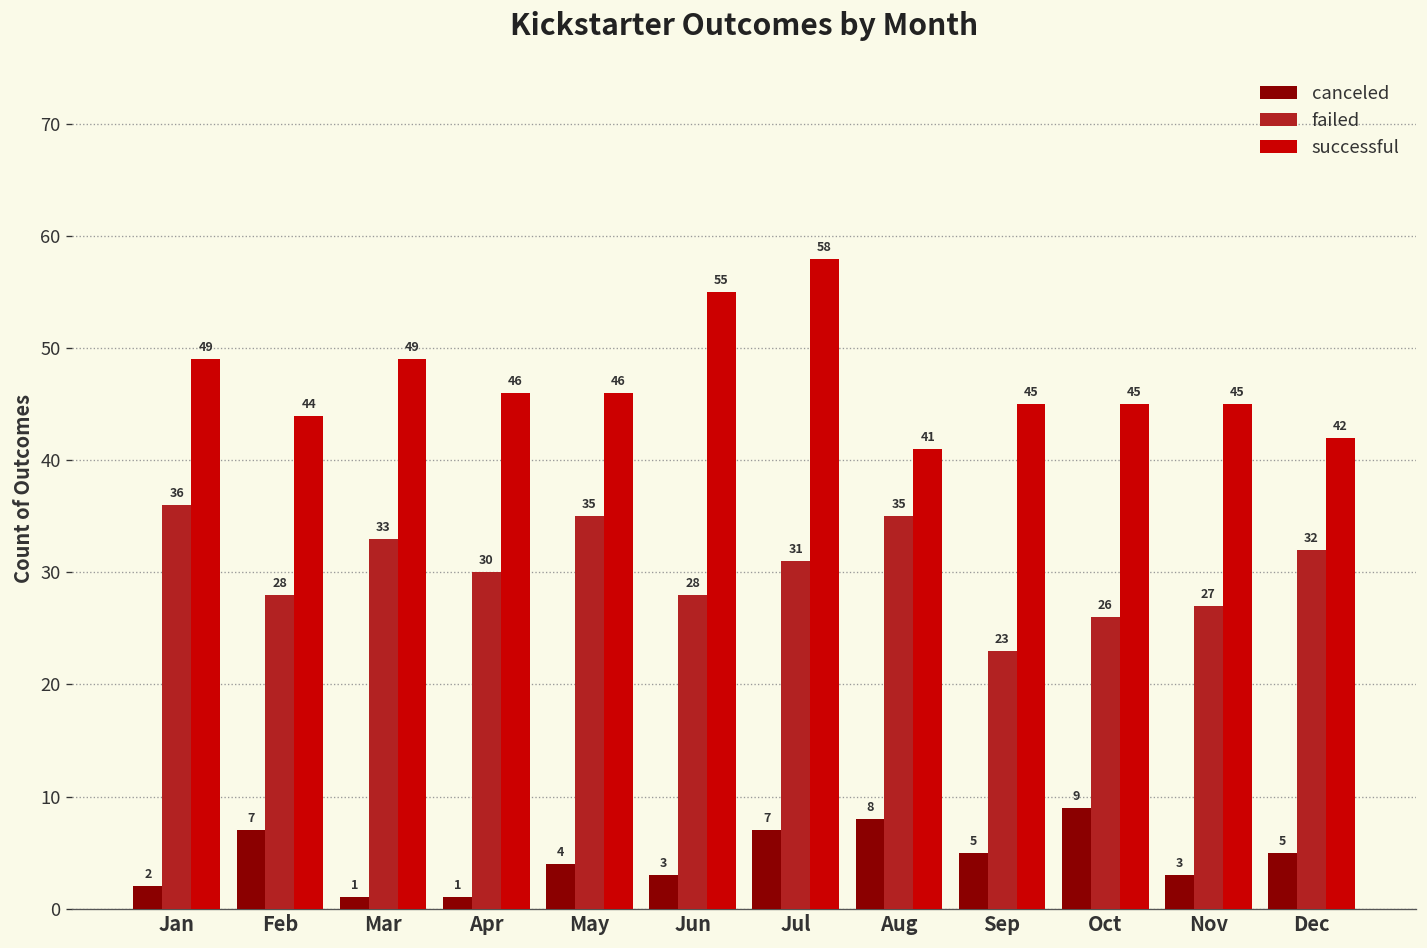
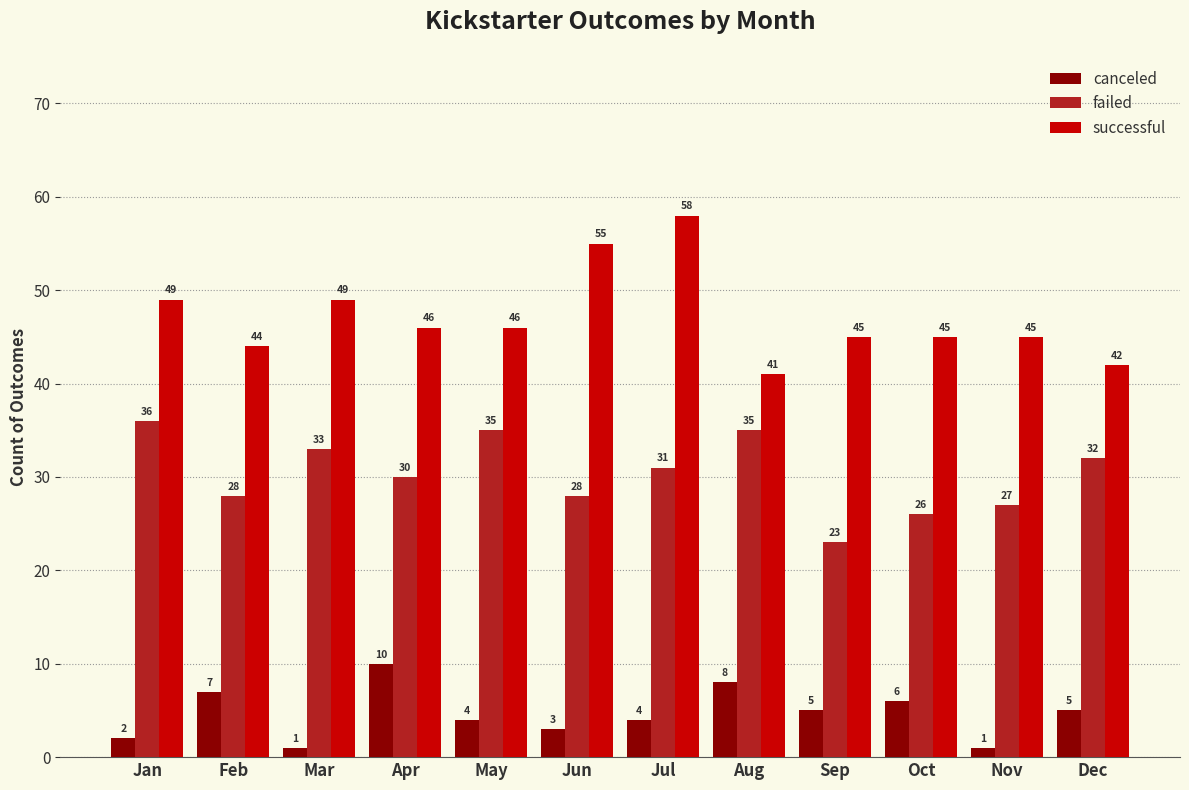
canceled, Apr: 1 -> 10
canceled, Jul: 7 -> 4
canceled, Oct: 9 -> 6
canceled, Nov: 3 -> 1
